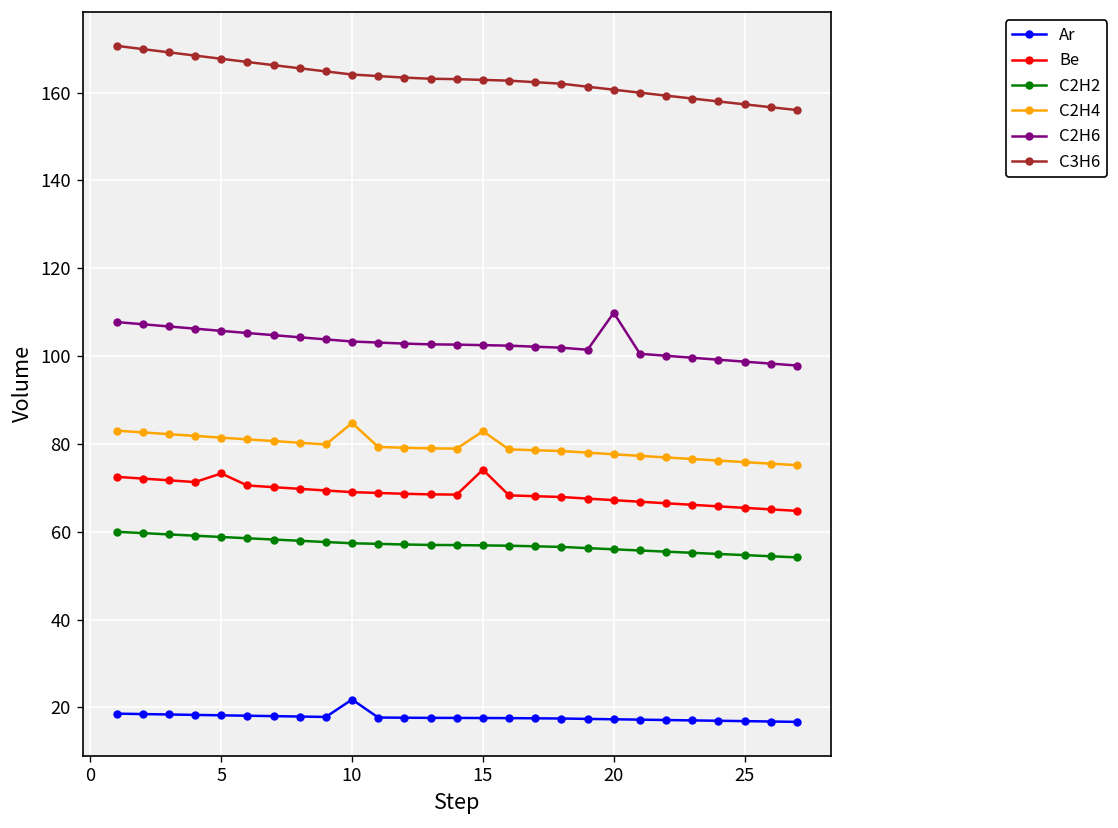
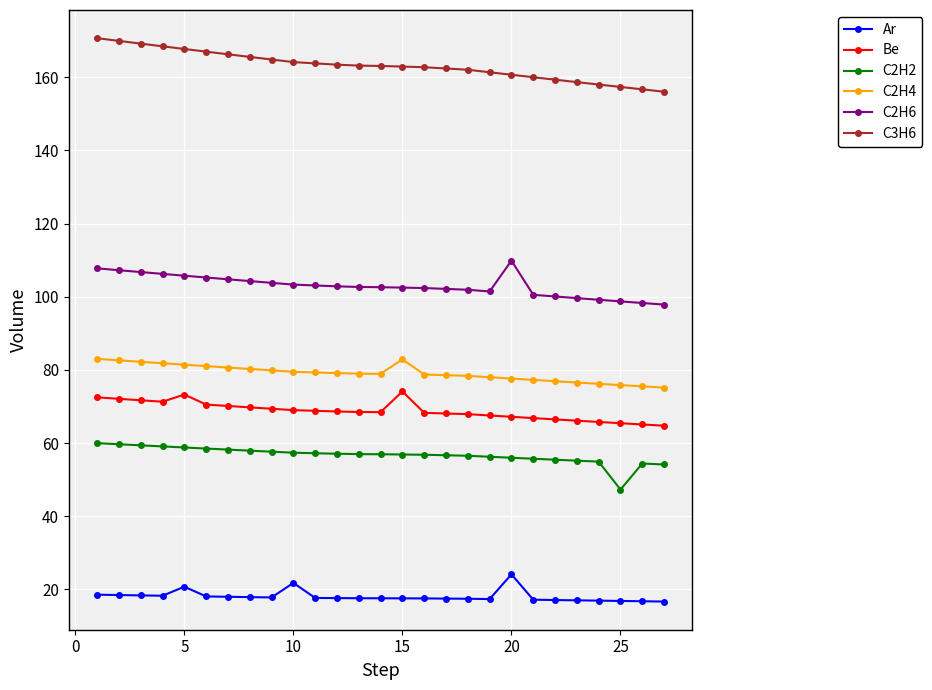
Ar, 5: 18 -> 21
C2H4, 10: 85 -> 79
Ar, 20: 17 -> 24
C2H2, 25: 55 -> 47
